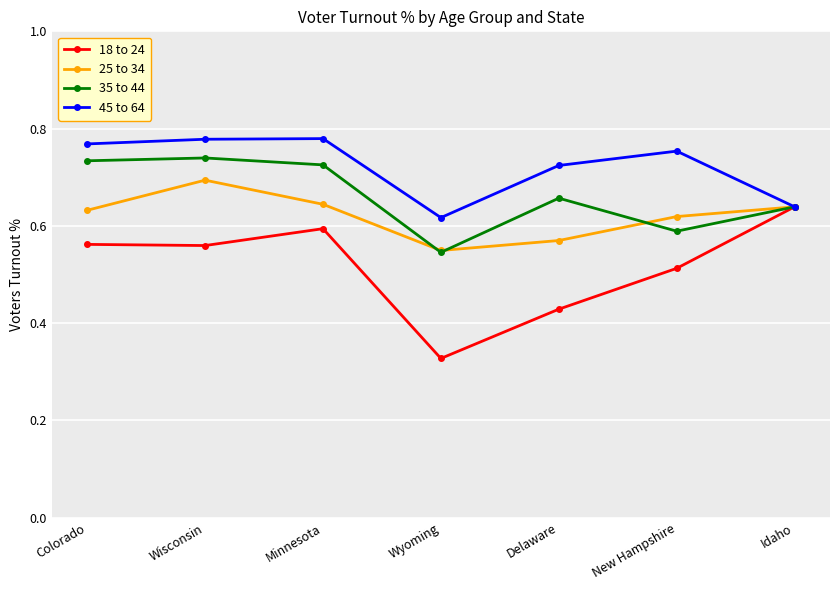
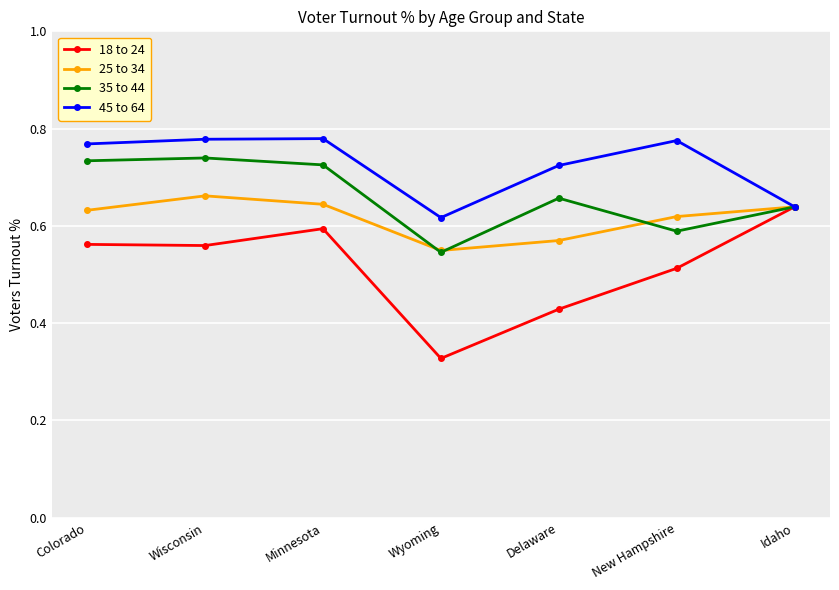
25 to 34, Wisconsin: 0.69 -> 0.66
45 to 64, New Hampshire: 0.75 -> 0.78
